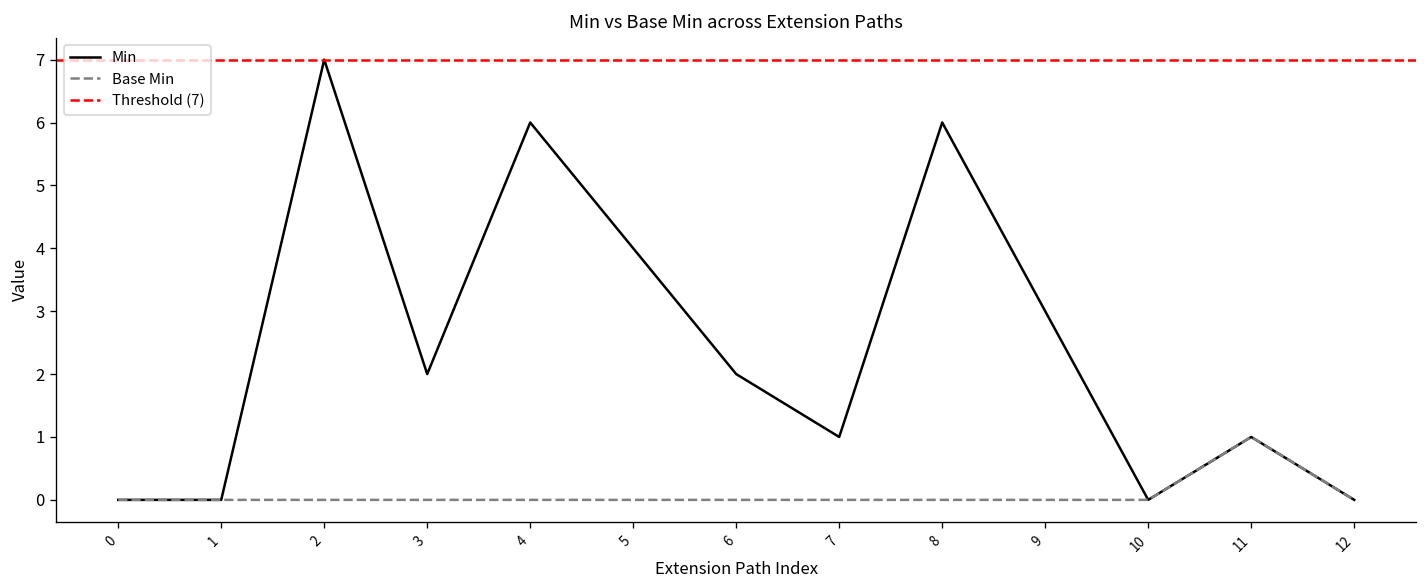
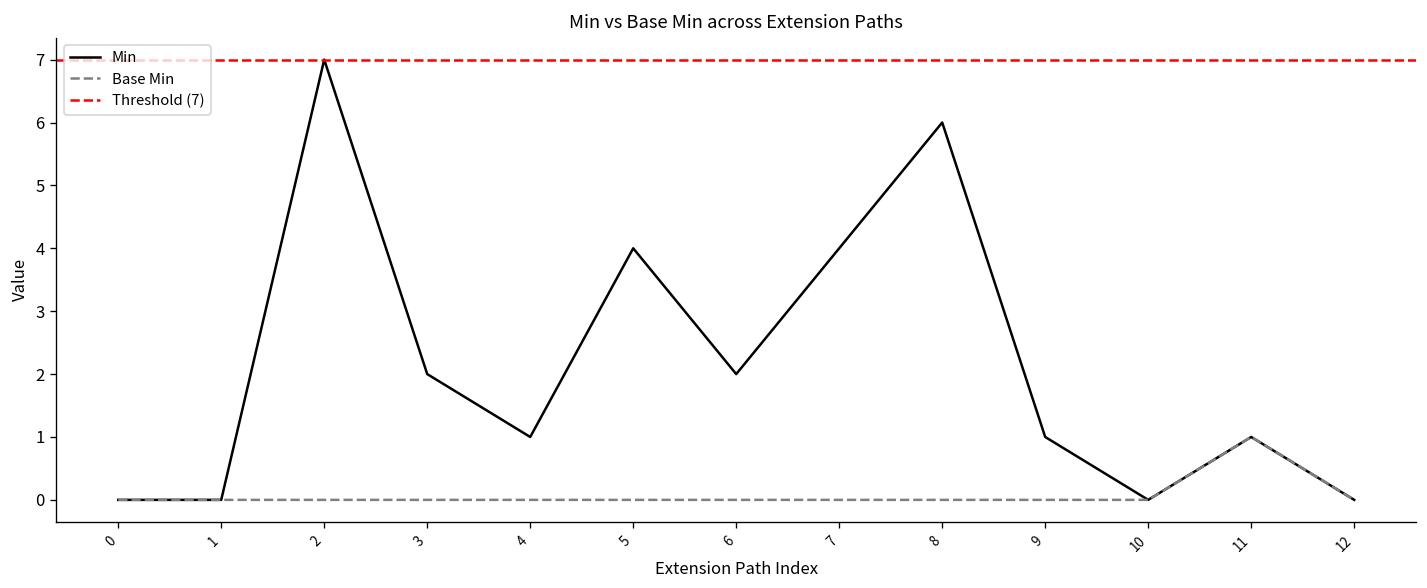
Min, 4: 6 -> 1
Min, 7: 1 -> 4
Min, 9: 3 -> 1
